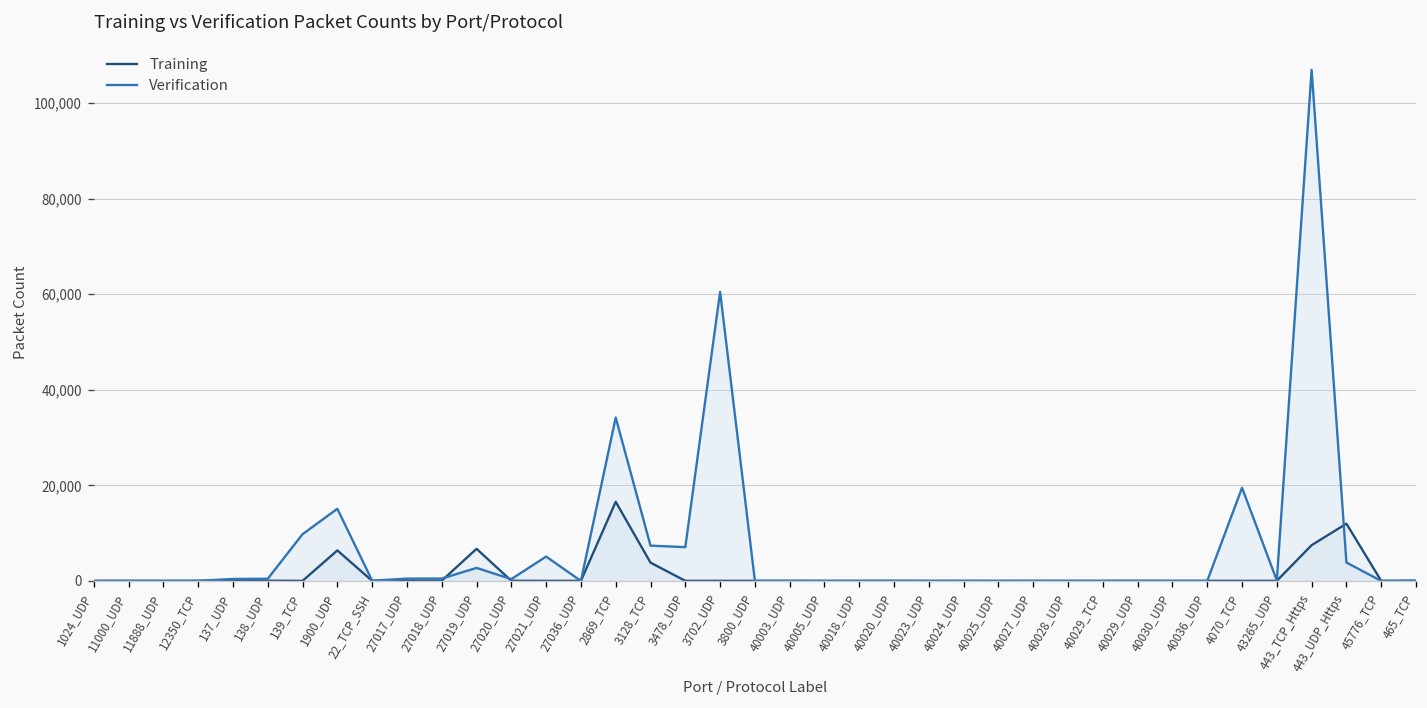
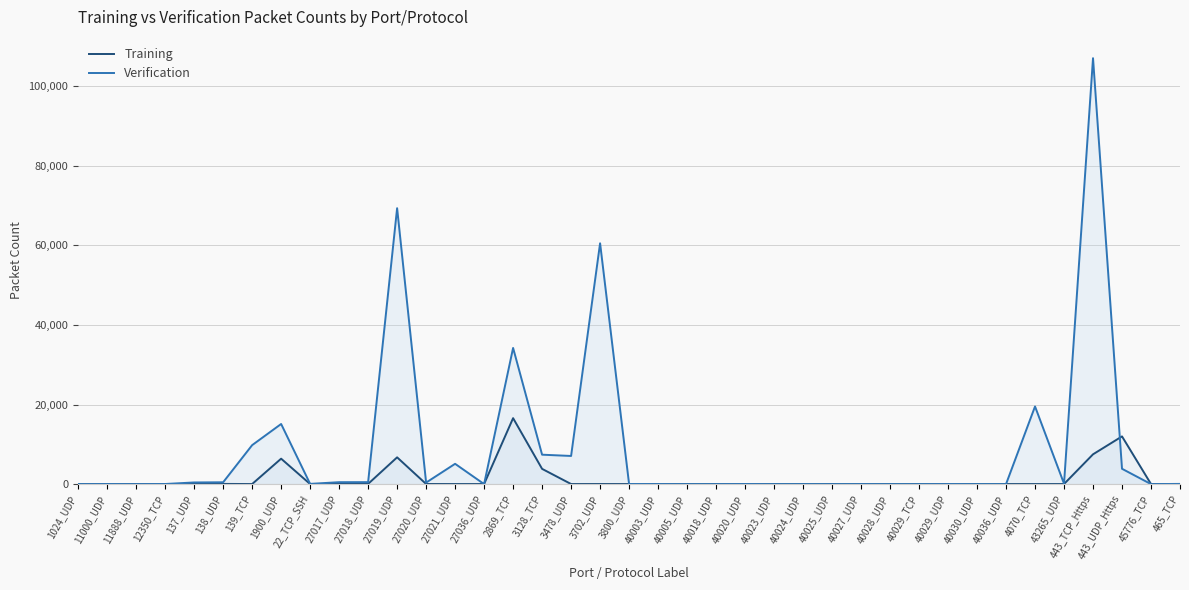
Verification, 27019_UDP: 3,000 -> 69,000
